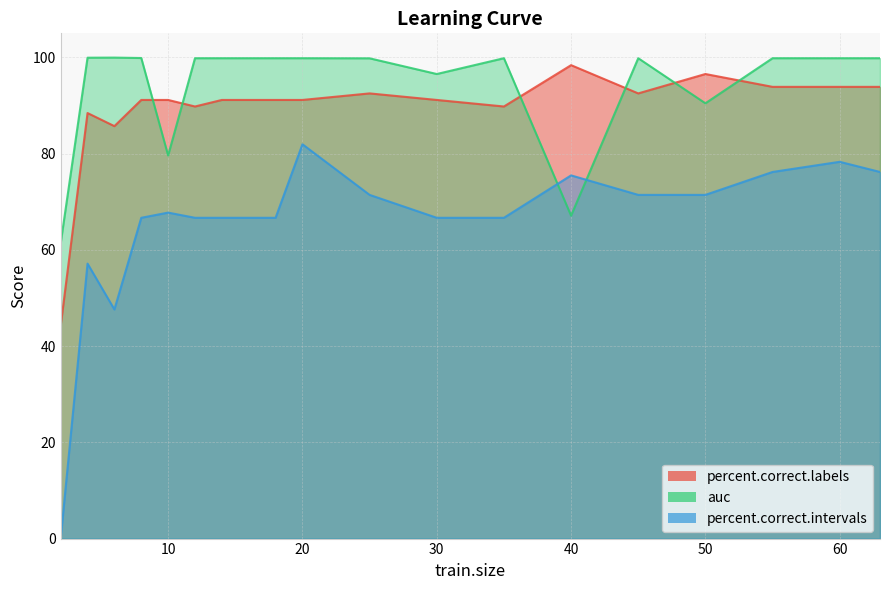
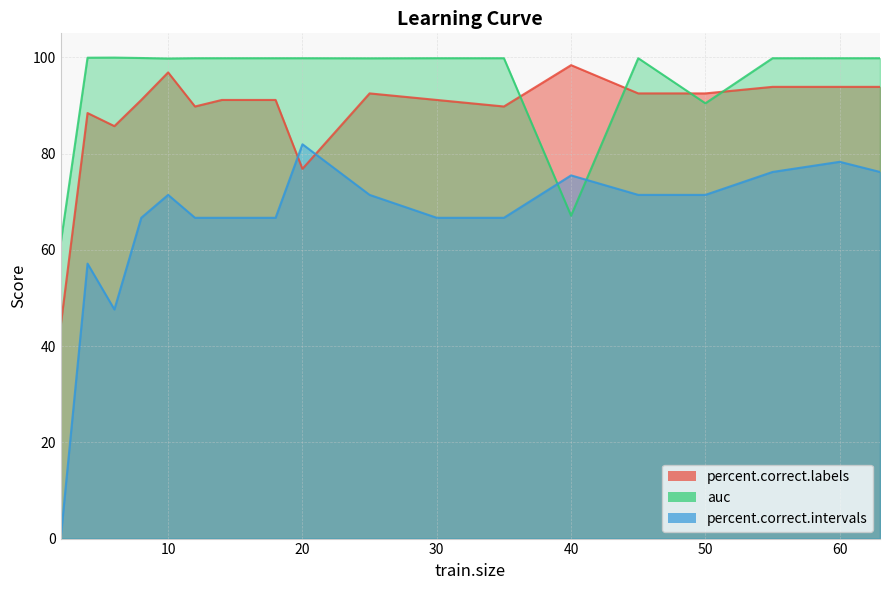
percent.correct.labels, 10: 91 -> 97
auc, 10: 80 -> 100
percent.correct.intervals, 10: 68 -> 71
percent.correct.labels, 20: 91 -> 77
auc, 30: 97 -> 100
percent.correct.labels, 50: 97 -> 93
